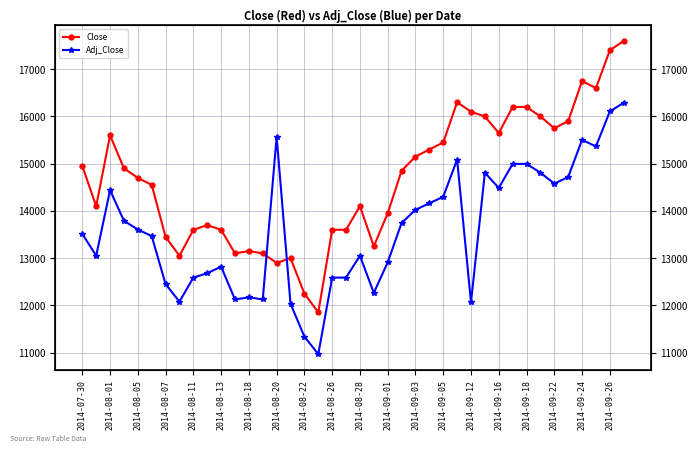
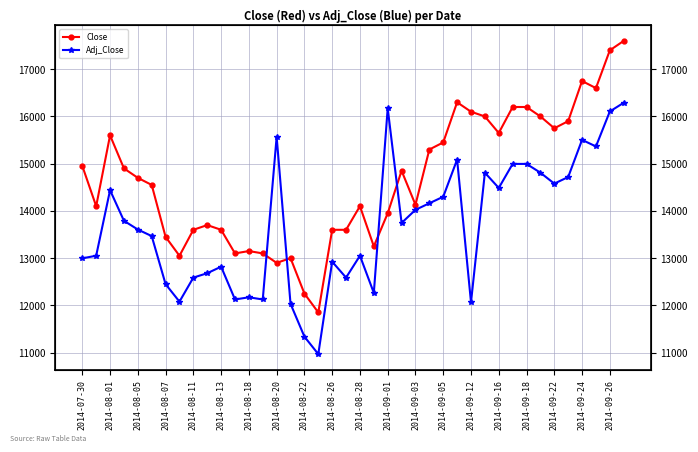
Adj_Close, 2014-07-30: 13500 -> 13000
Adj_Close, 2014-08-26: 12600 -> 12900
Adj_Close, 2014-09-01: 12900 -> 16200
Close, 2014-09-03: 15200 -> 14100
